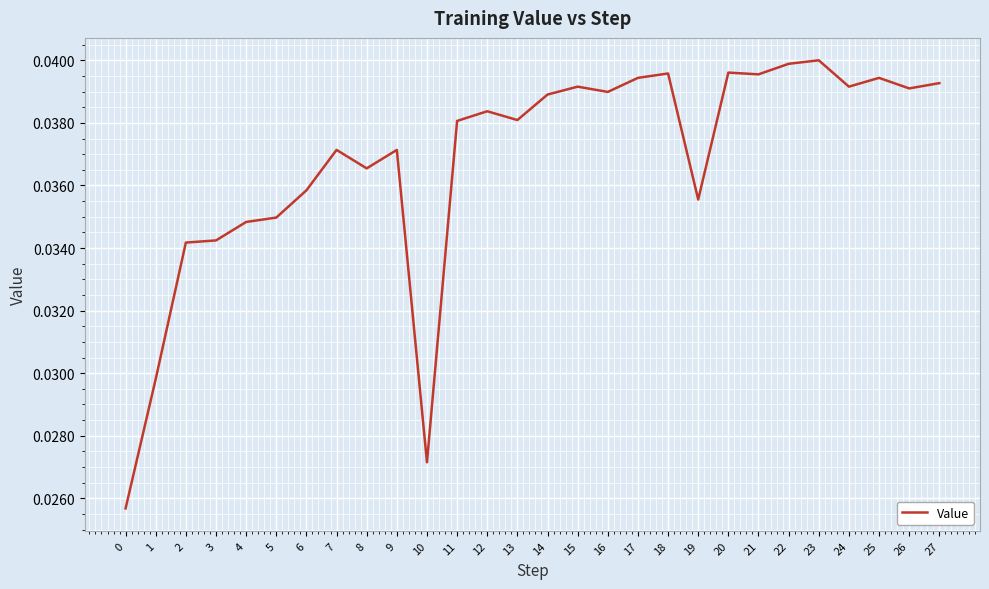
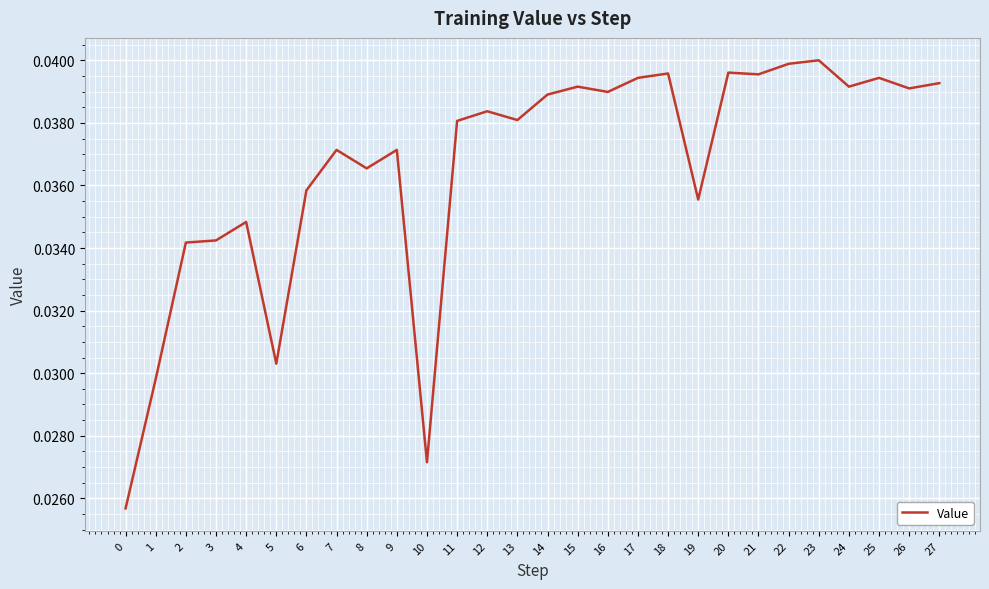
5: 0.0350 -> 0.0303
